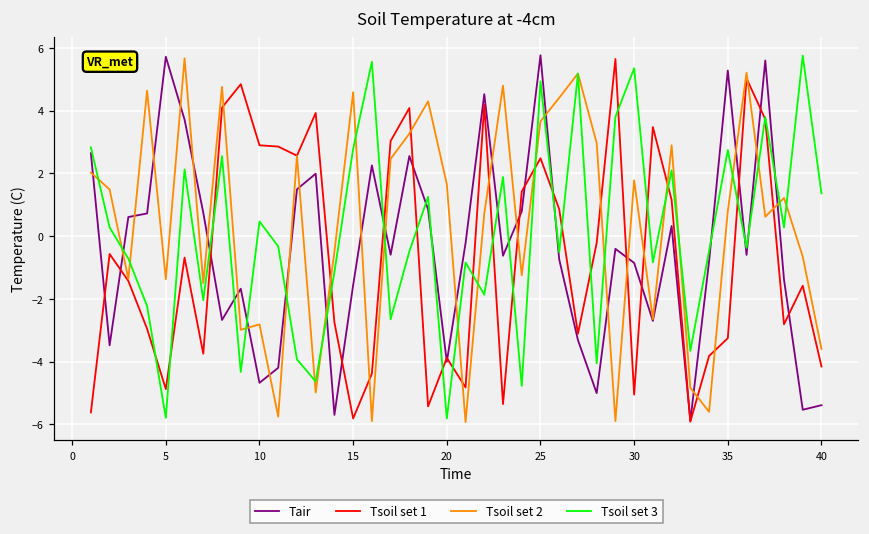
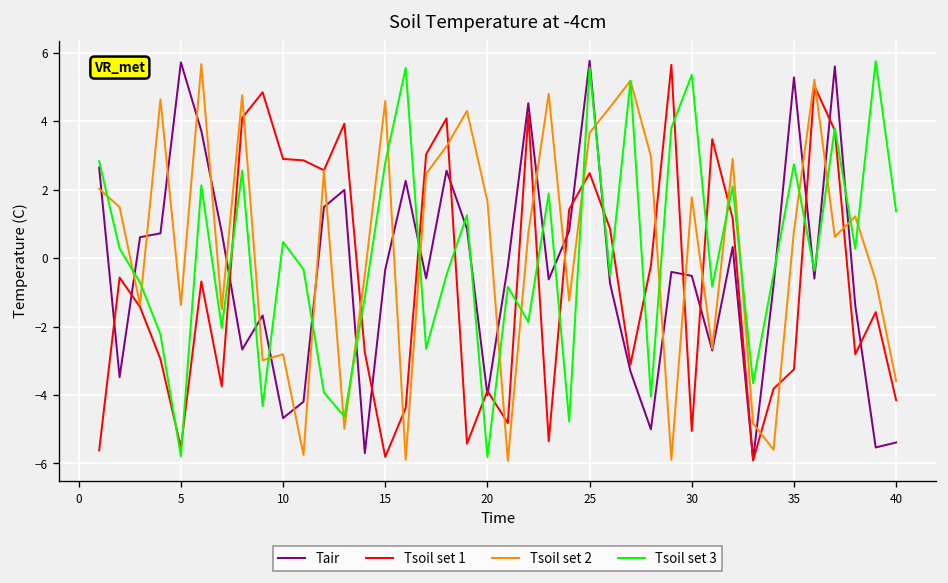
Tsoil set 1, 5: -4.9 -> -5.5
Tair, 15: -1.6 -> -0.3
Tsoil set 3, 25: 4.9 -> 5.6
Tair, 30: -0.9 -> -0.5
